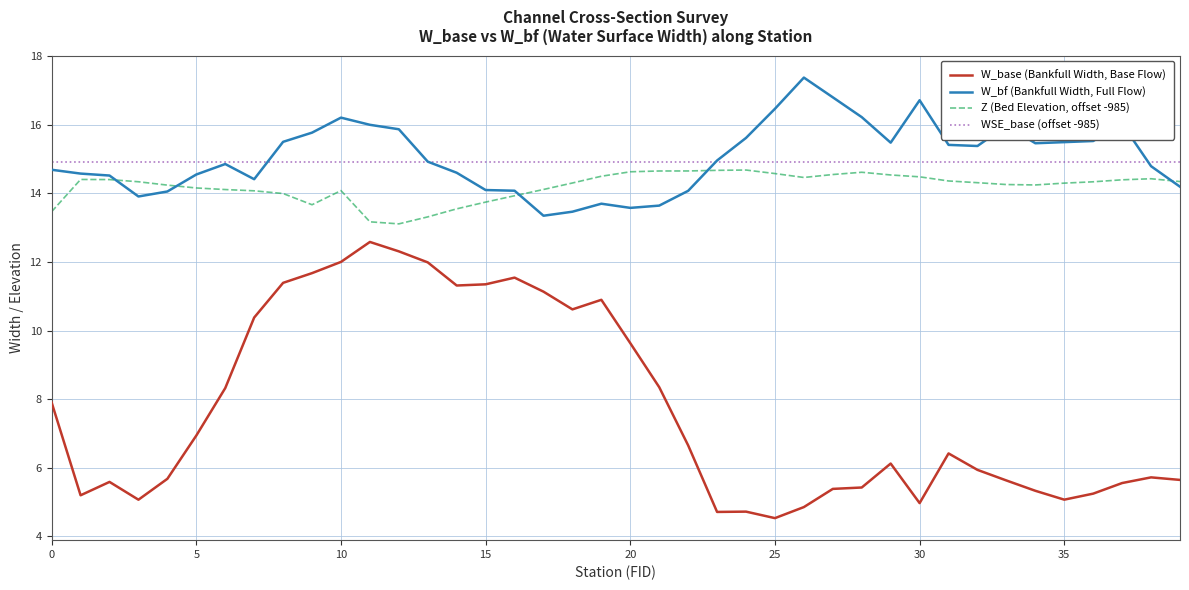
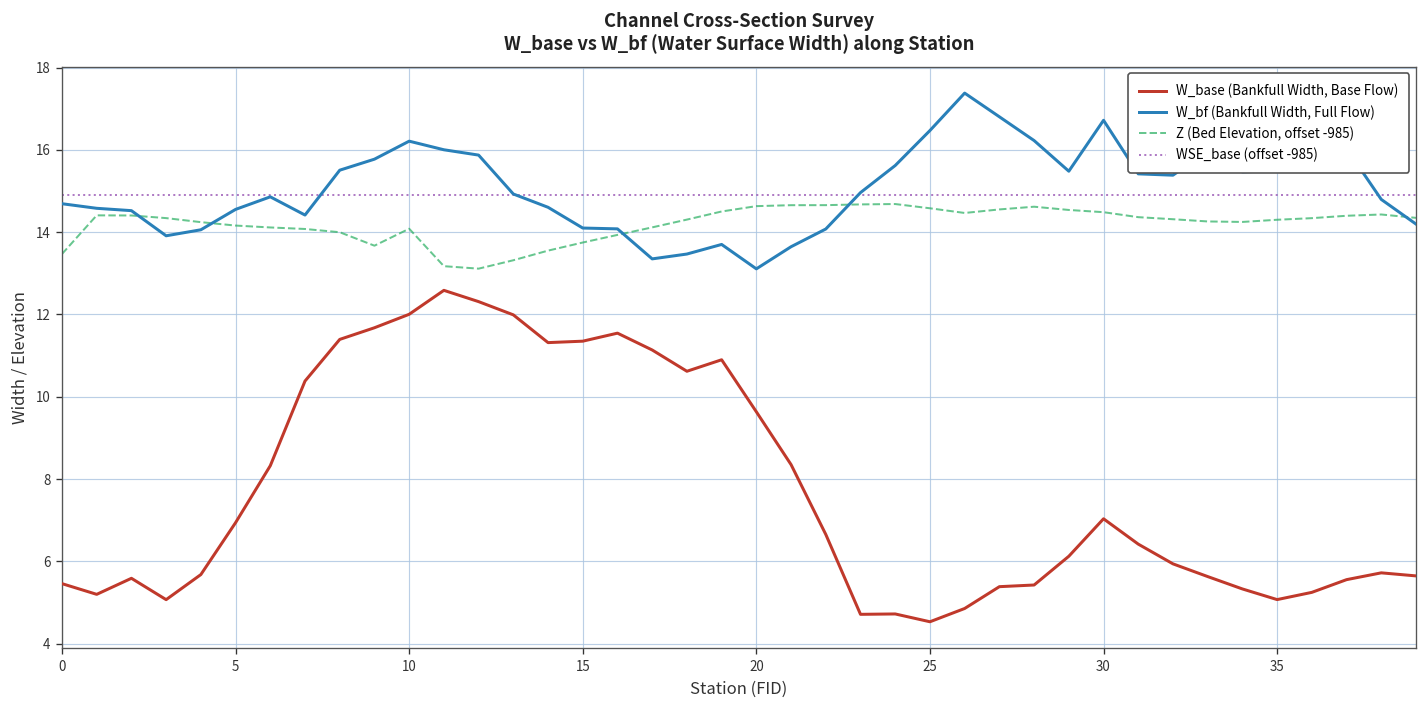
W_base (Bankfull Width, Base Flow), 0: 7.9 -> 5.5
W_bf (Bankfull Width, Full Flow), 20: 13.6 -> 13.1
W_base (Bankfull Width, Base Flow), 30: 5.0 -> 7.0
